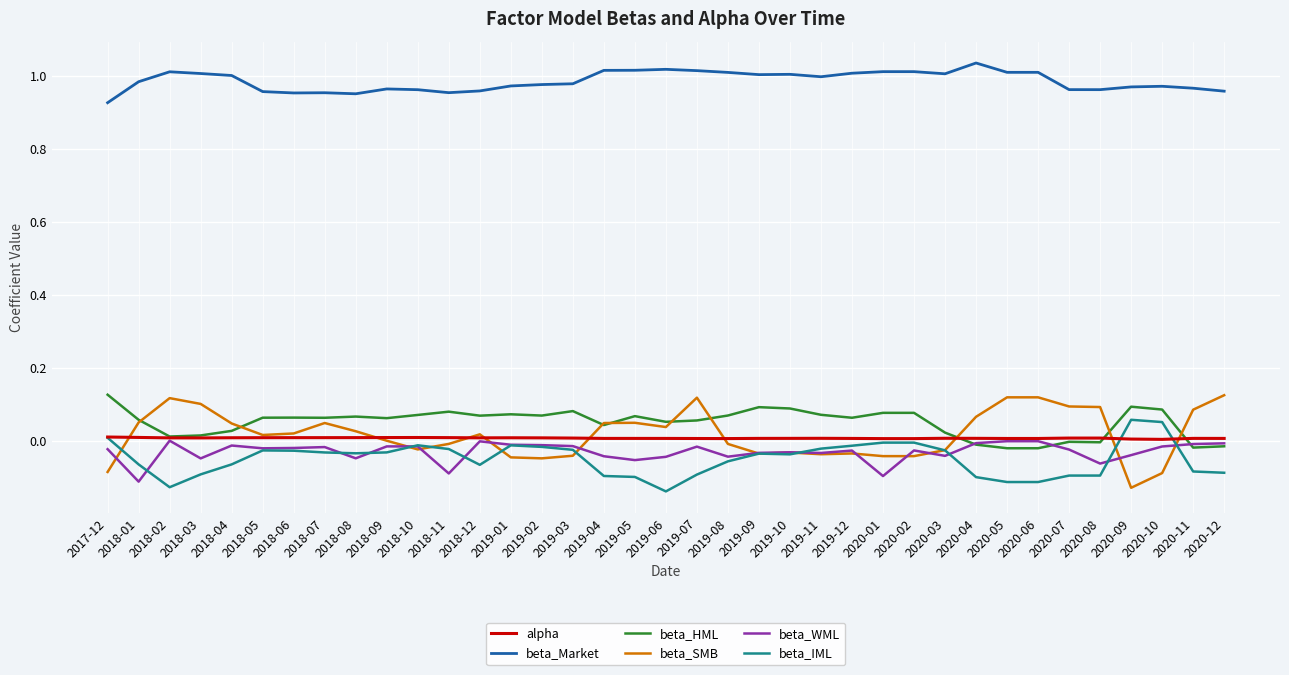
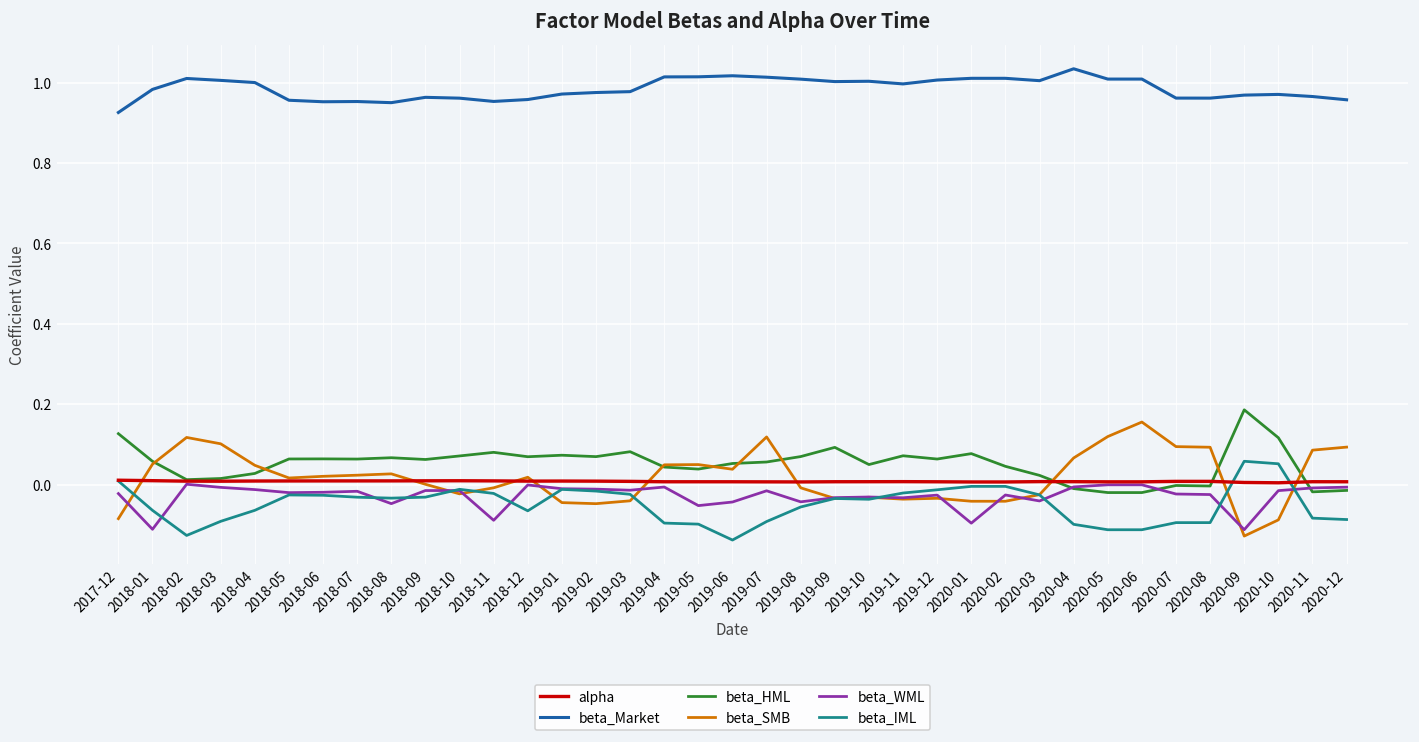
beta_WML, 2018-03: -0.05 -> -0.01
beta_SMB, 2018-07: 0.05 -> 0.02
beta_WML, 2019-04: -0.04 -> -0.01
beta_HML, 2019-05: 0.07 -> 0.04
beta_HML, 2019-10: 0.09 -> 0.05
beta_HML, 2020-02: 0.08 -> 0.05
beta_SMB, 2020-06: 0.12 -> 0.16
beta_WML, 2020-08: -0.06 -> -0.02
beta_HML, 2020-09: 0.09 -> 0.19
beta_WML, 2020-09: -0.04 -> -0.11
beta_HML, 2020-10: 0.09 -> 0.12
beta_SMB, 2020-12: 0.13 -> 0.09
